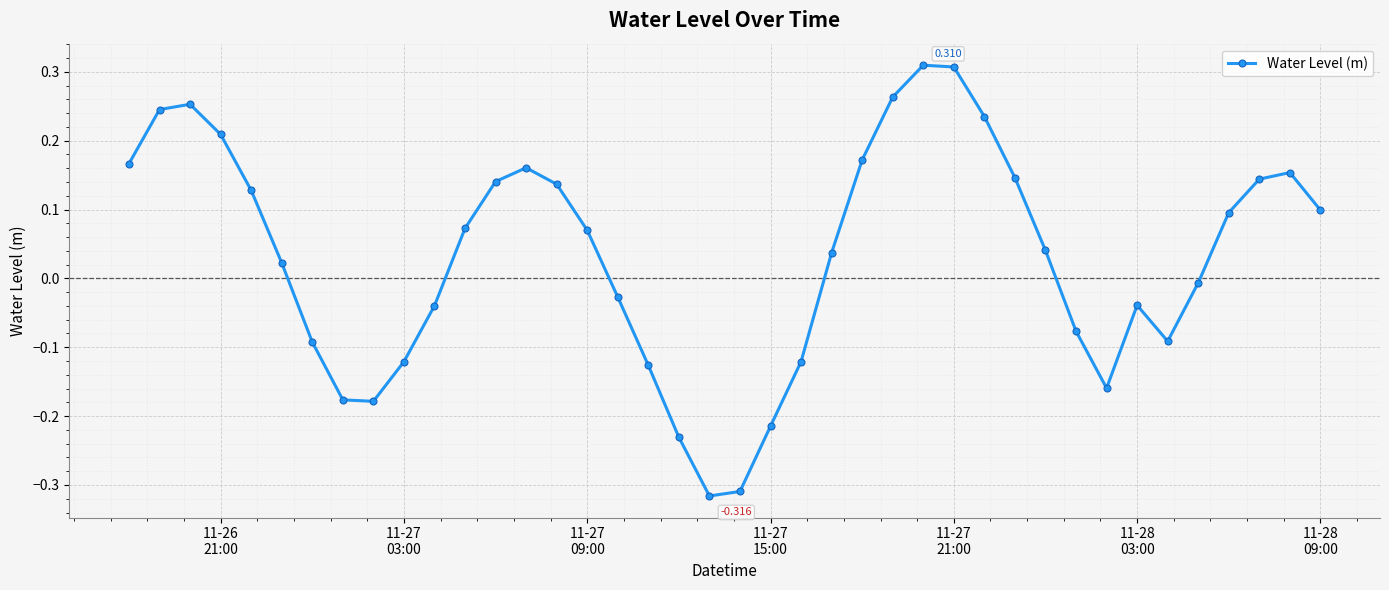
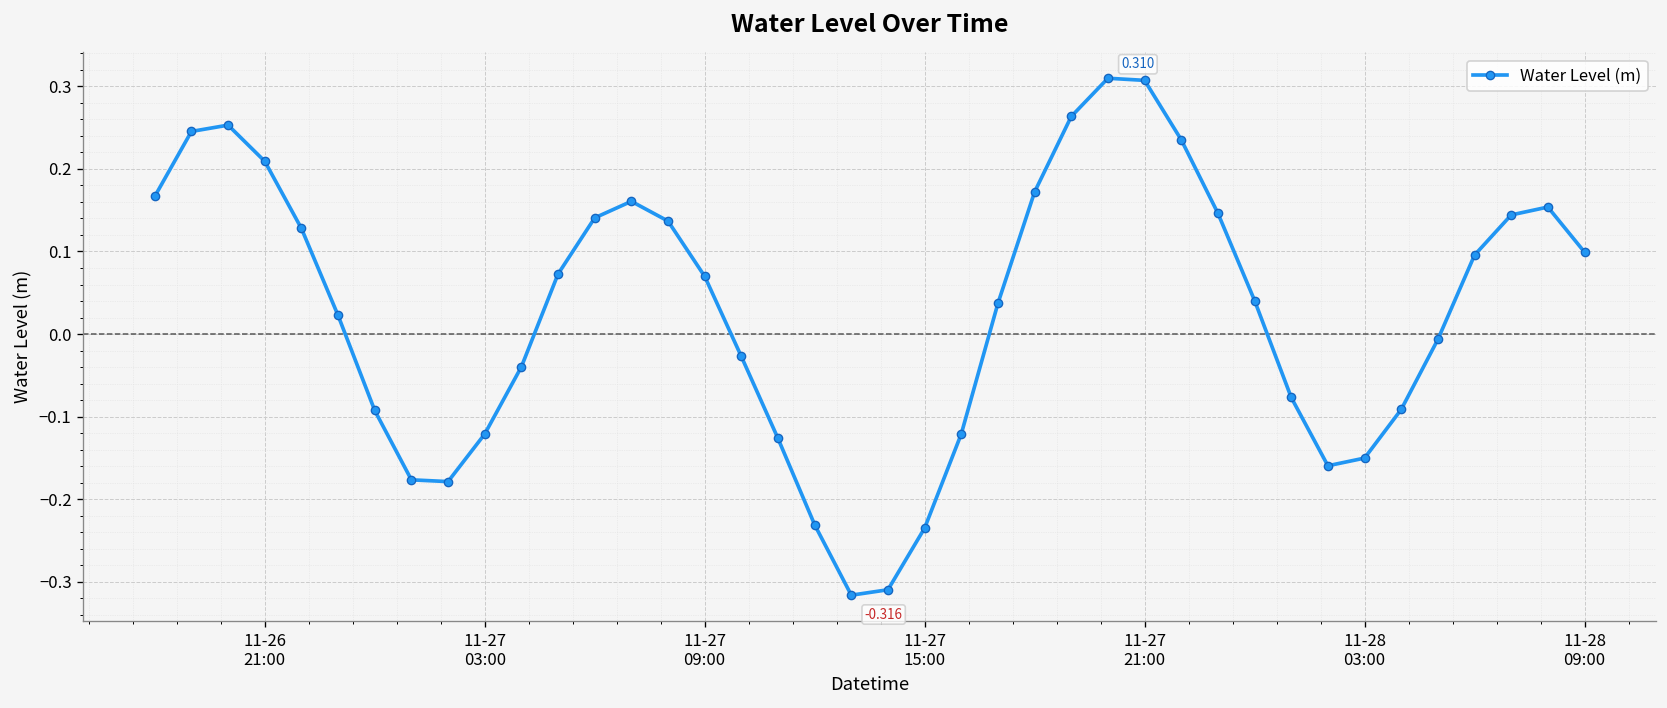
11-27 15:00: -0.21 -> -0.23
11-28 03:00: -0.04 -> -0.15
